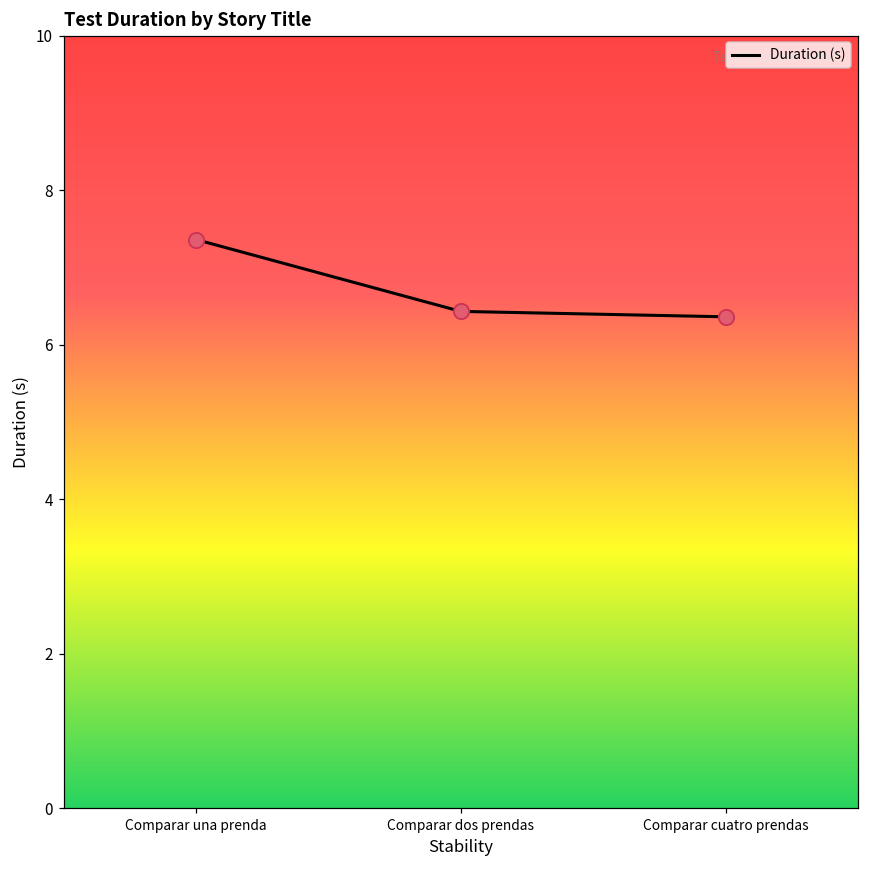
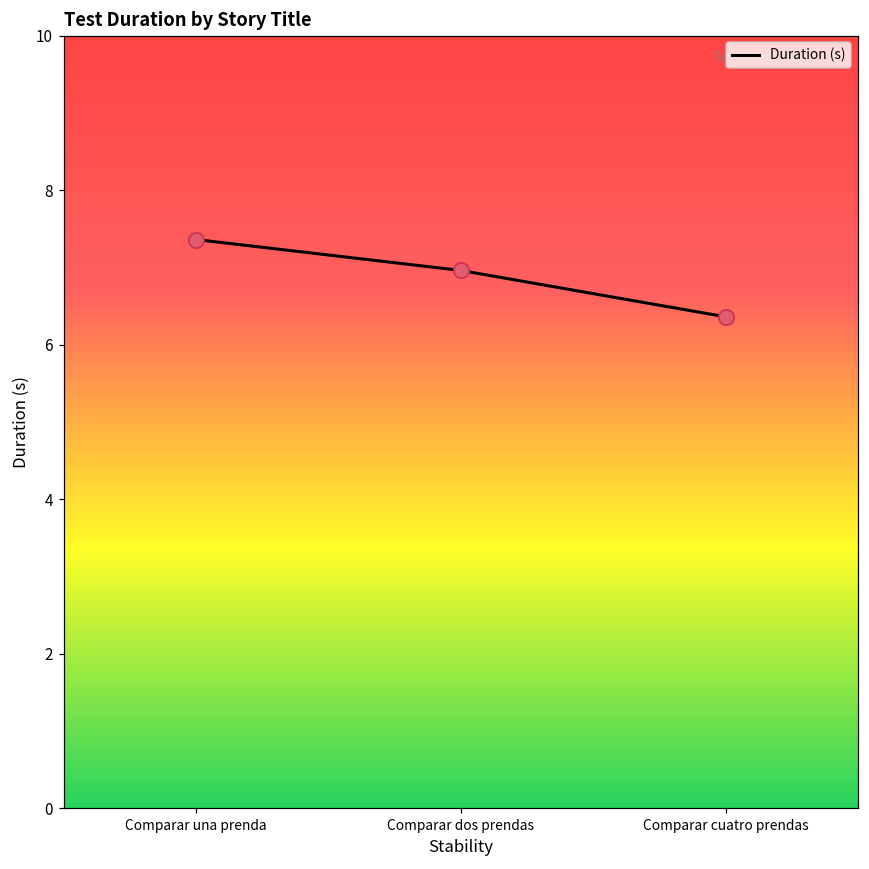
Comparar dos prendas: 6.4 -> 7.0
